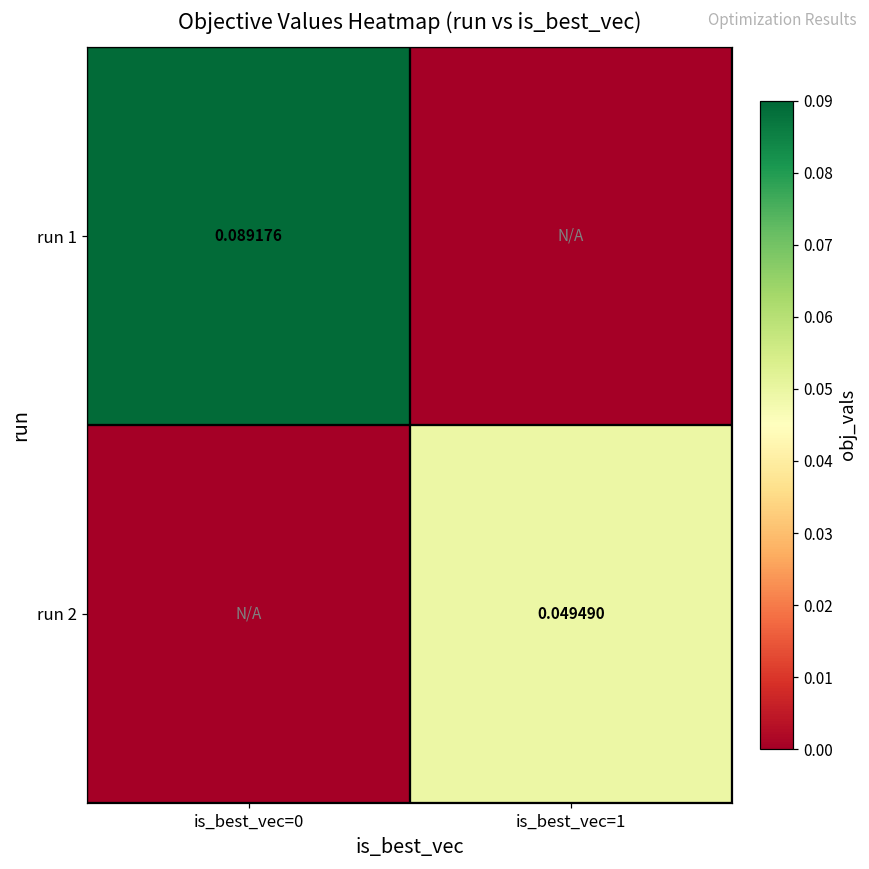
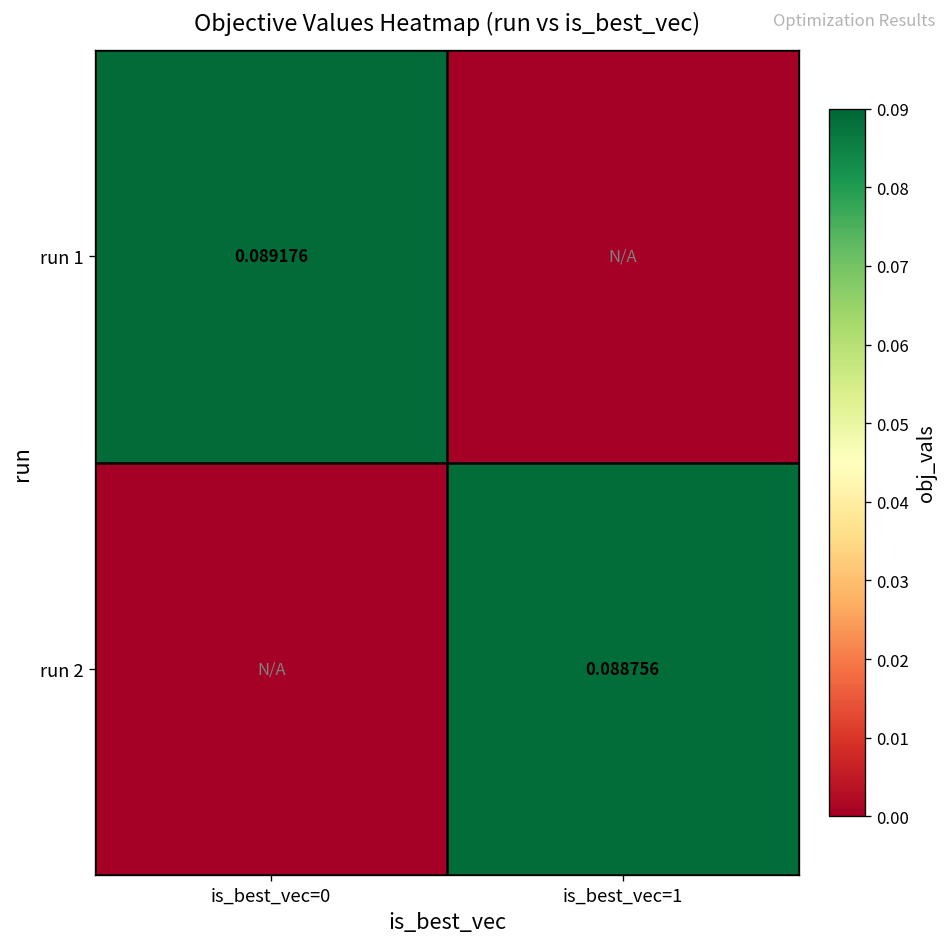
run 2, is_best_vec=1: 0.049490 -> 0.088756
